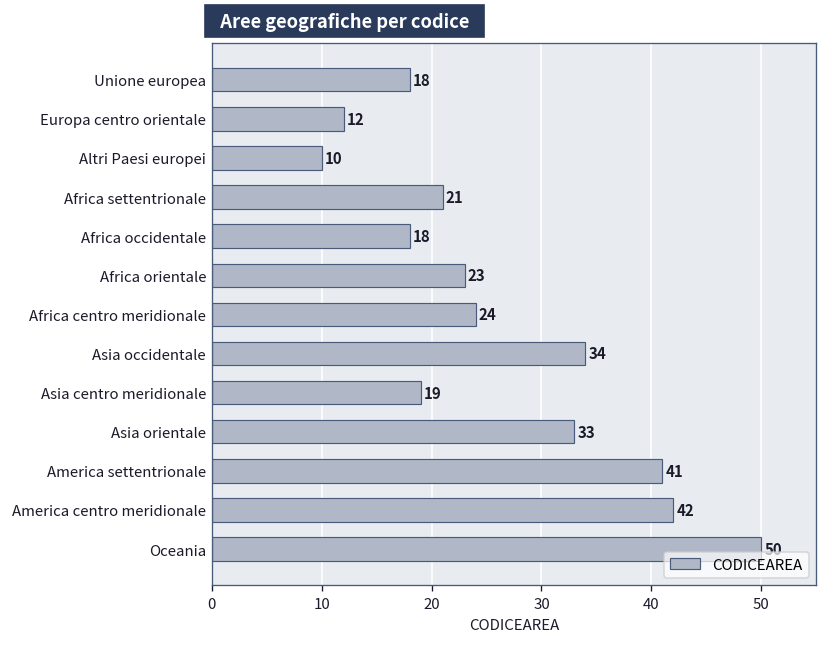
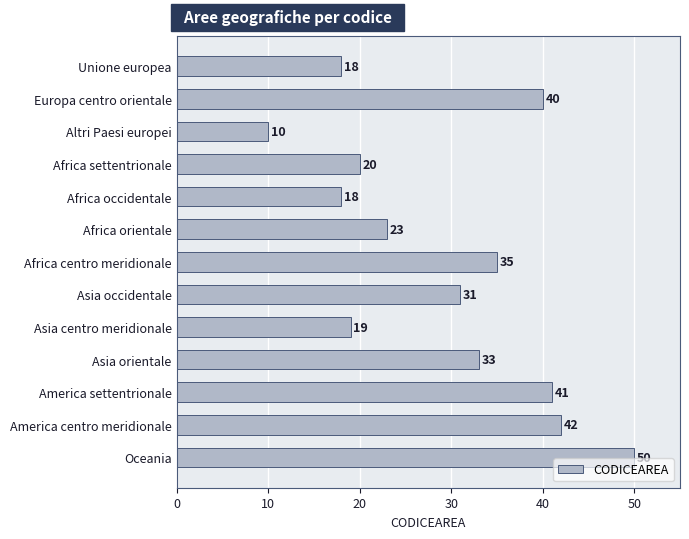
Europa centro orientale: 12 -> 40
Africa settentrionale: 21 -> 20
Africa centro meridionale: 24 -> 35
Asia occidentale: 34 -> 31
